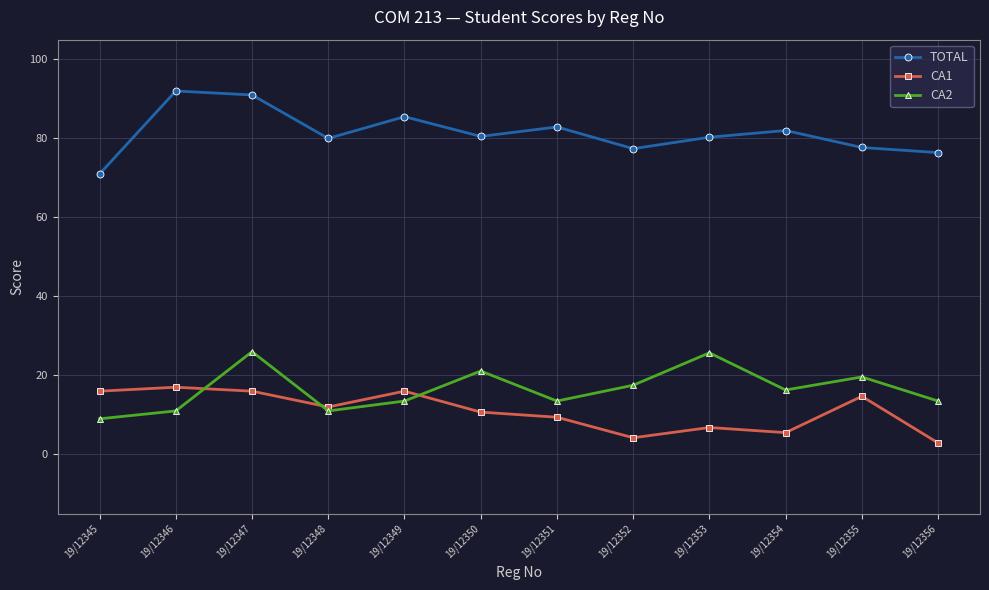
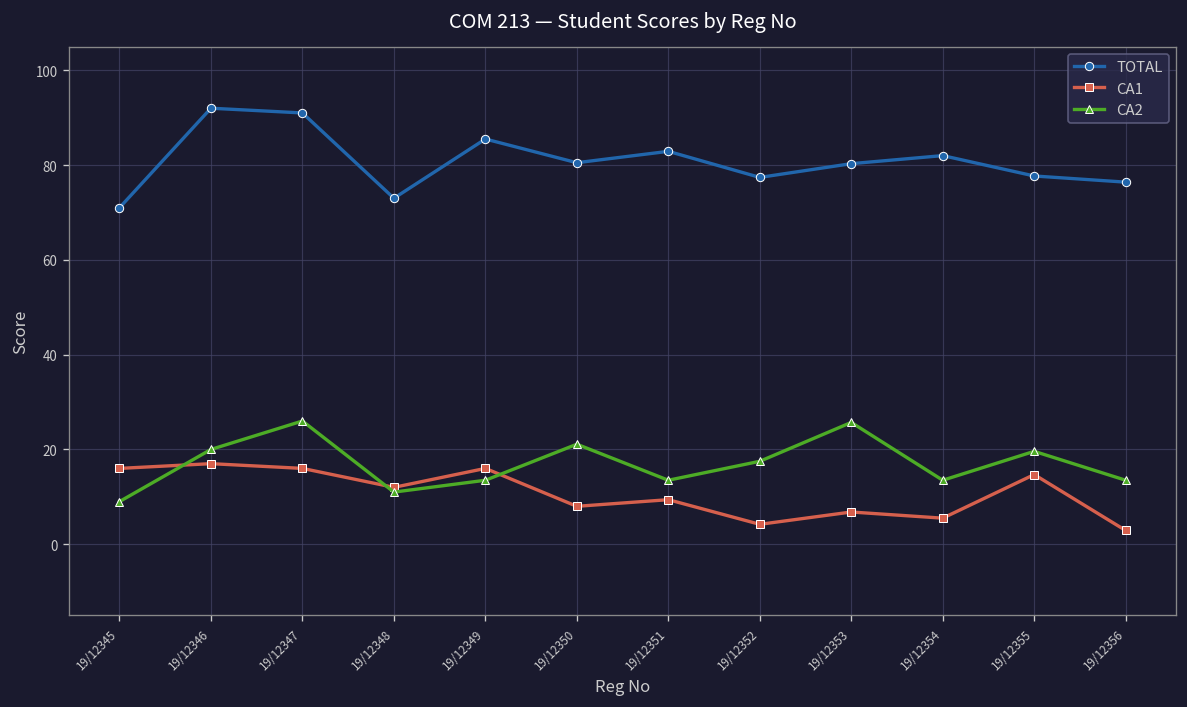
CA2, 19/12346: 11 -> 20
TOTAL, 19/12348: 80 -> 73
CA1, 19/12350: 11 -> 8
CA2, 19/12354: 16 -> 14
